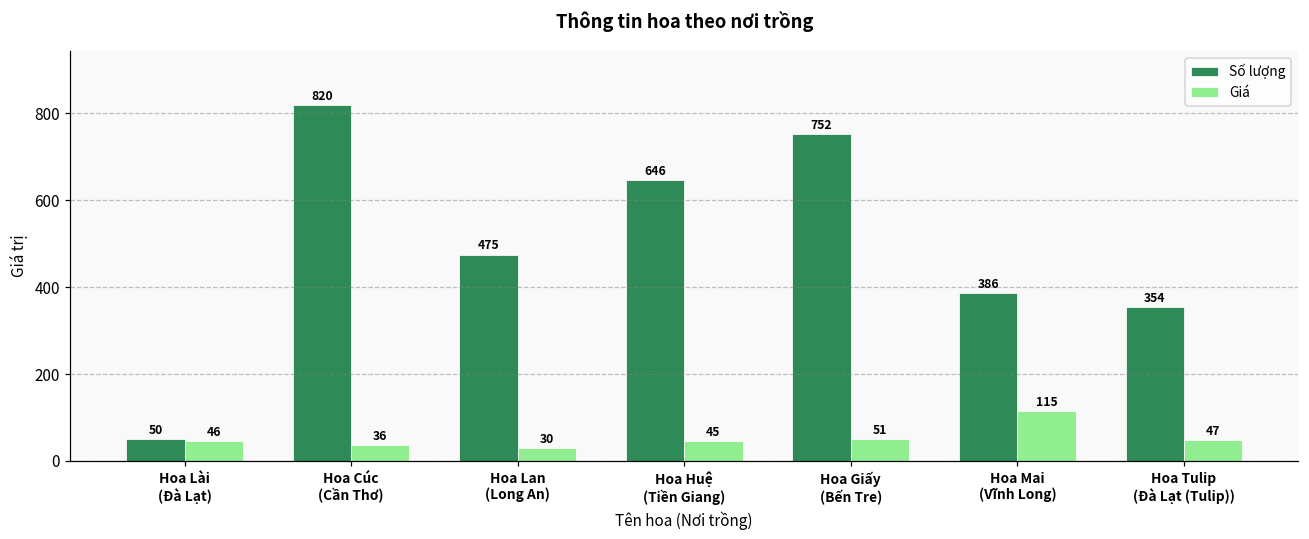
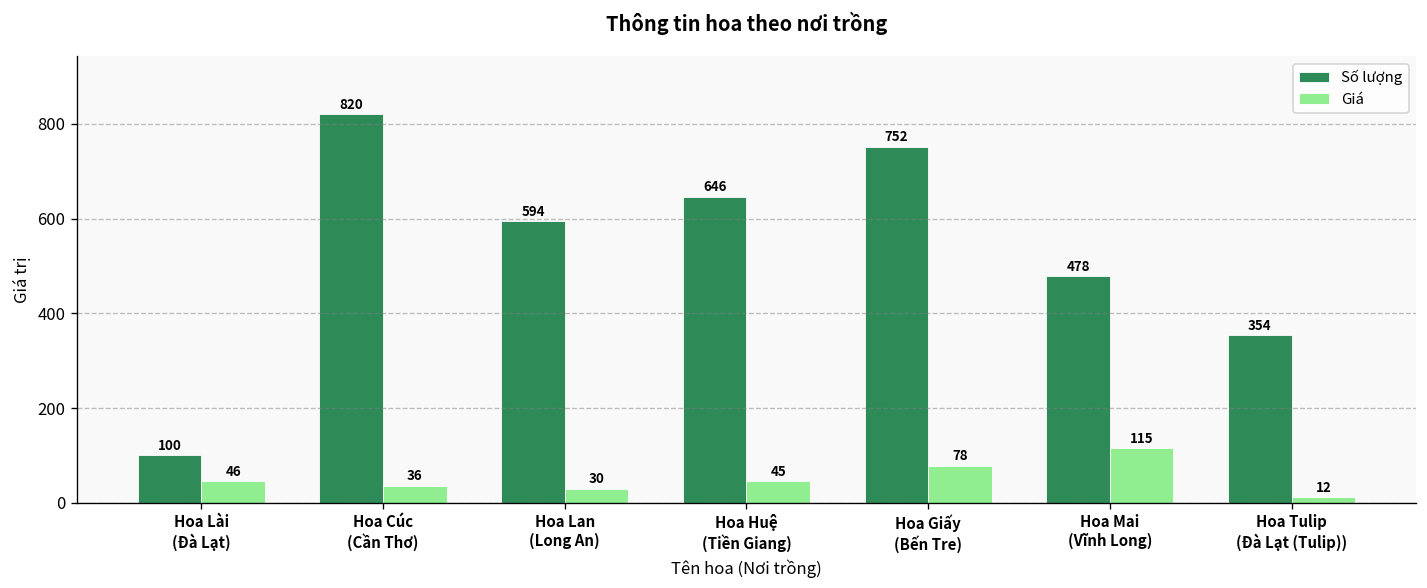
Số lượng, Hoa Lài (Đà Lạt): 50 -> 100
Số lượng, Hoa Lan (Long An): 475 -> 594
Giá, Hoa Giấy (Bến Tre): 51 -> 78
Số lượng, Hoa Mai (Vĩnh Long): 386 -> 478
Giá, Hoa Tulip (Đà Lạt (Tulip)): 47 -> 12
